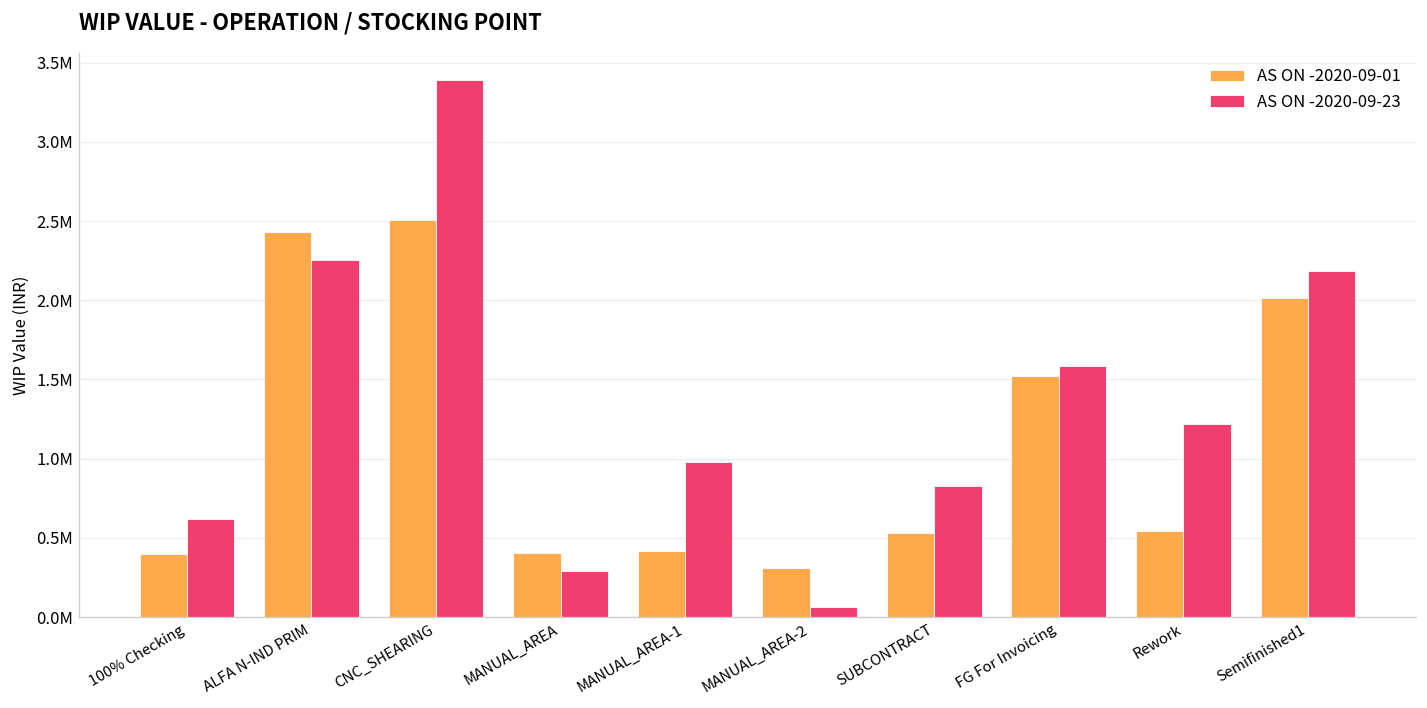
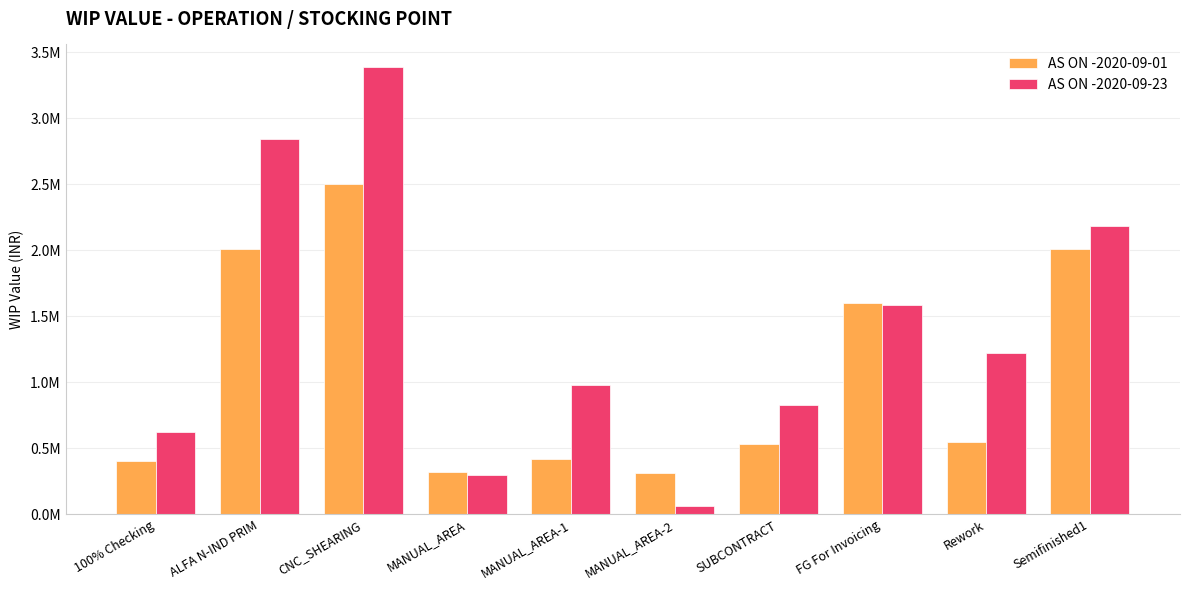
AS ON -2020-09-01, ALFA N-IND PRIM: 2430000 -> 2010000
AS ON -2020-09-23, ALFA N-IND PRIM: 2250000 -> 2840000
AS ON -2020-09-01, MANUAL_AREA: 410000 -> 320000
AS ON -2020-09-01, FG For Invoicing: 1520000 -> 1600000
